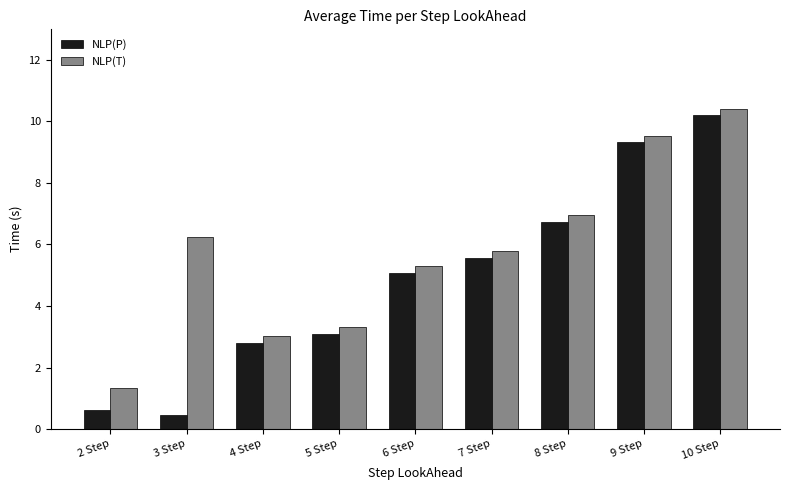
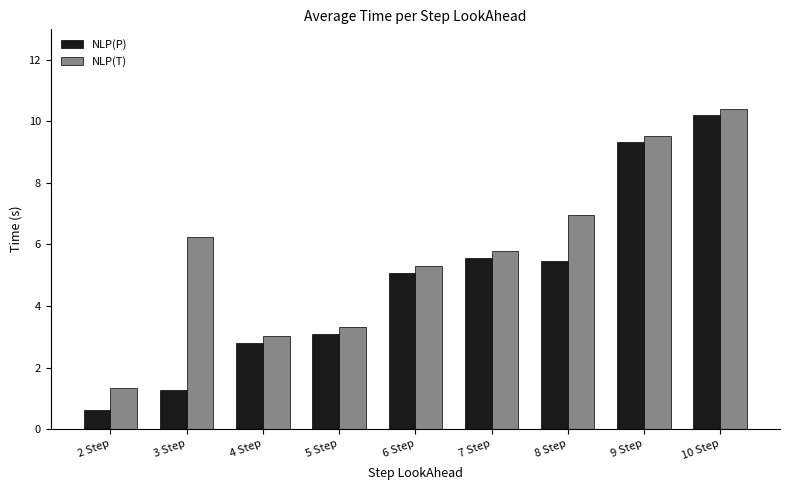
NLP(P), 3 Step: 0.4 -> 1.3
NLP(P), 8 Step: 6.7 -> 5.5
